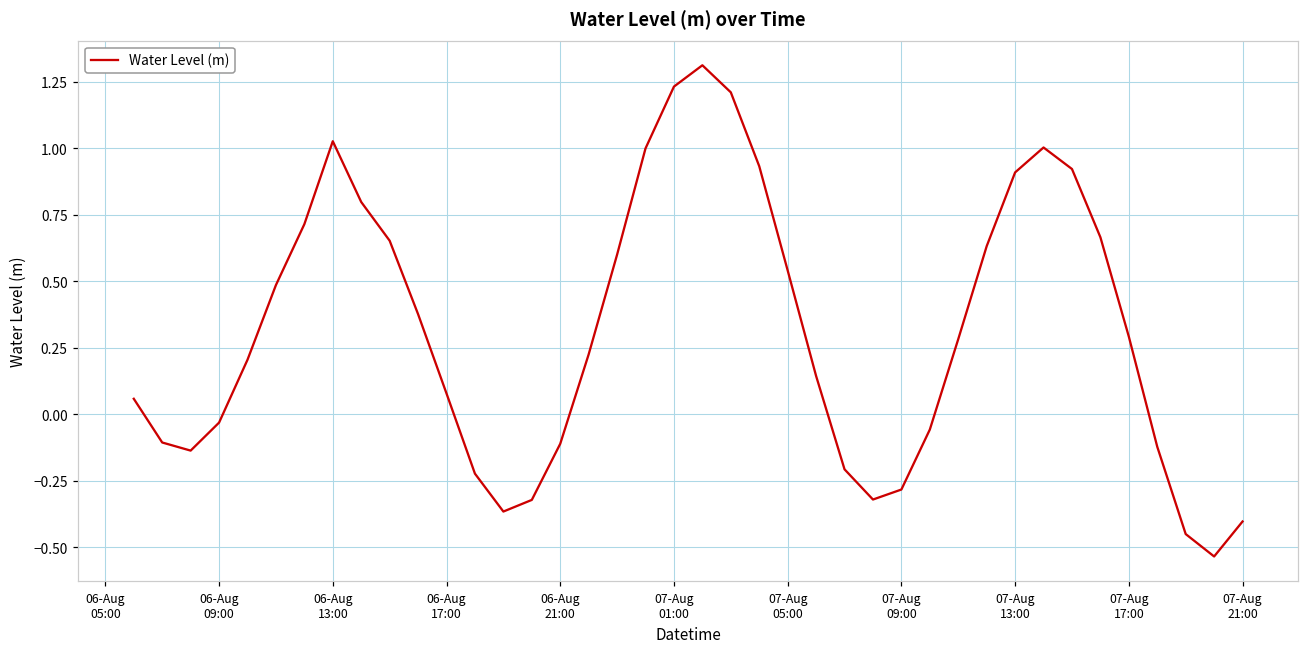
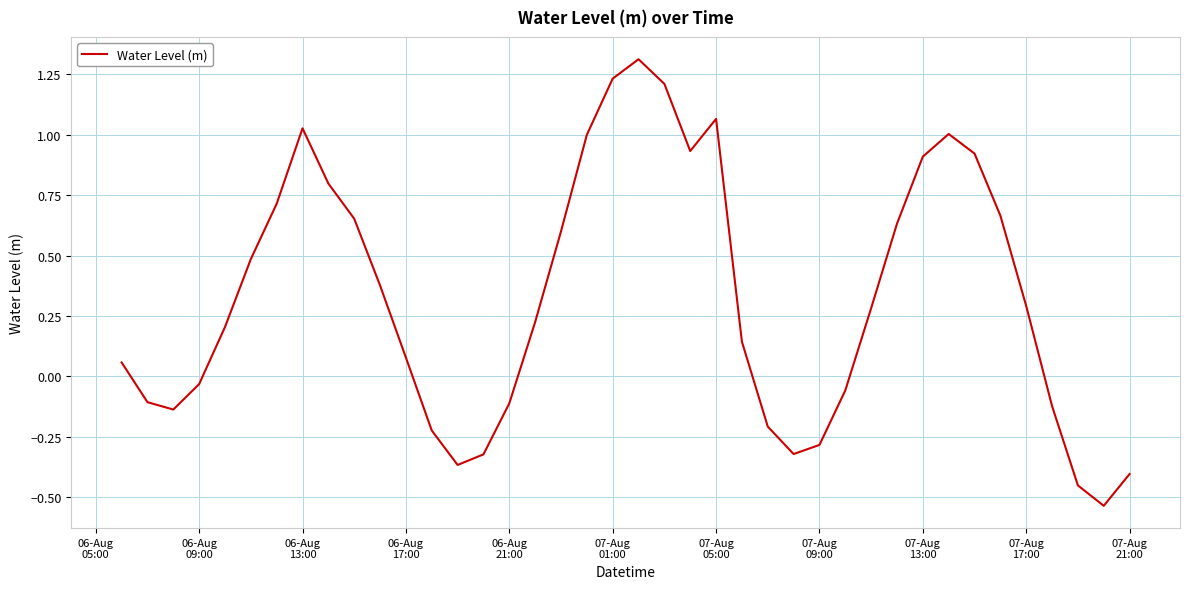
07-Aug 05:00: 0.54 -> 1.07
